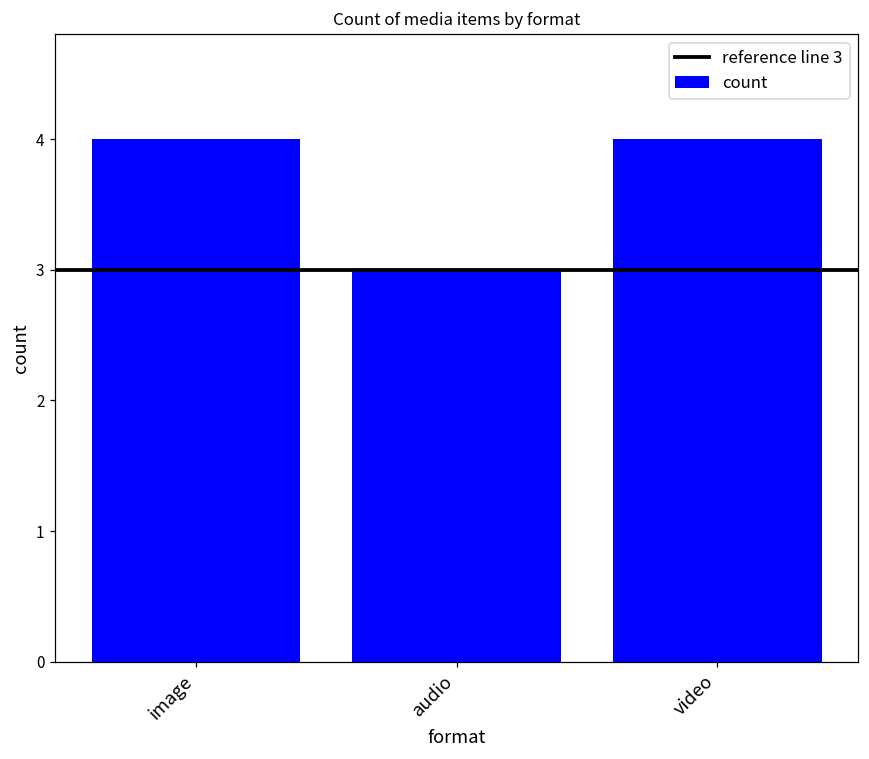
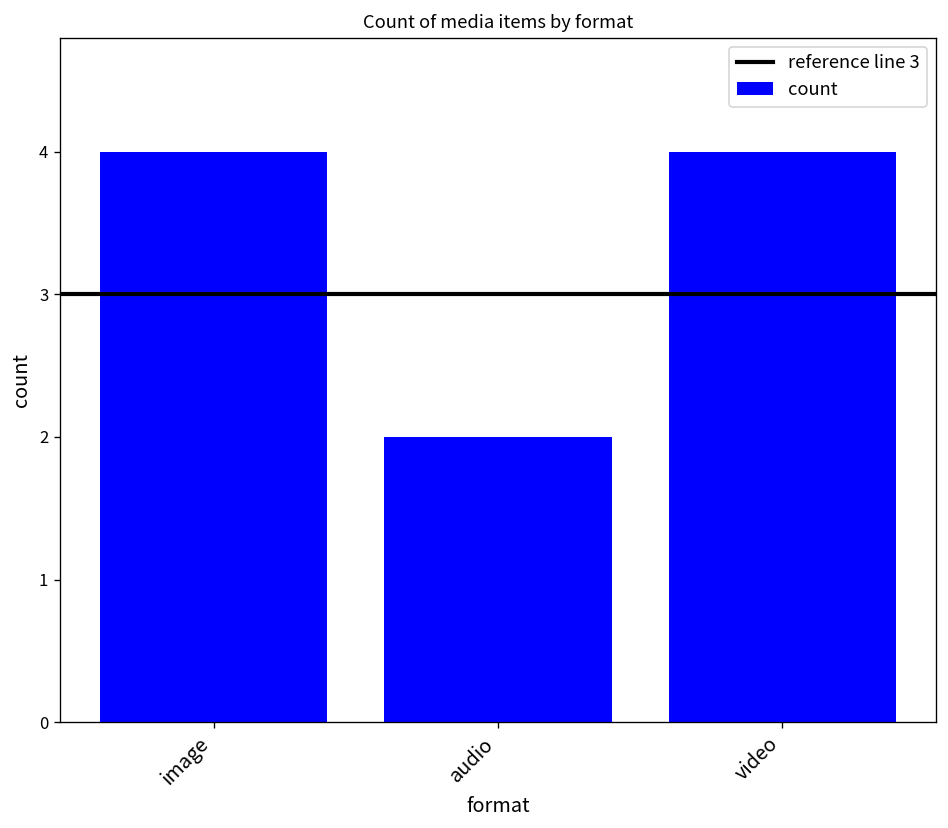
audio: 3 -> 2
